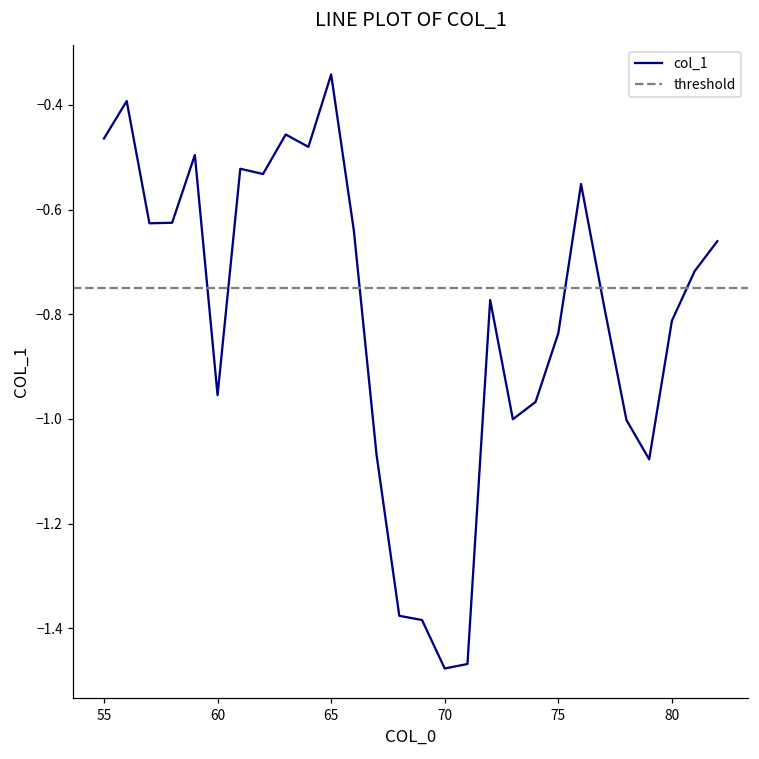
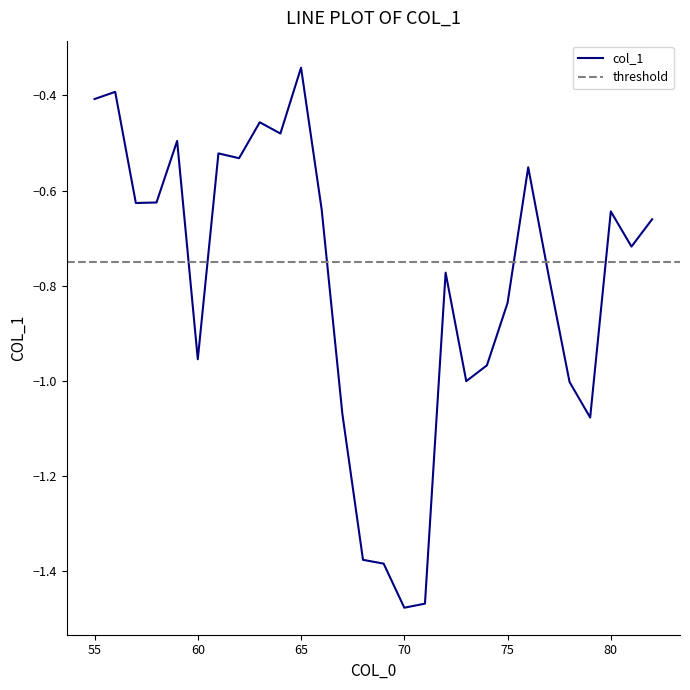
55: -0.46 -> -0.41
80: -0.81 -> -0.64
